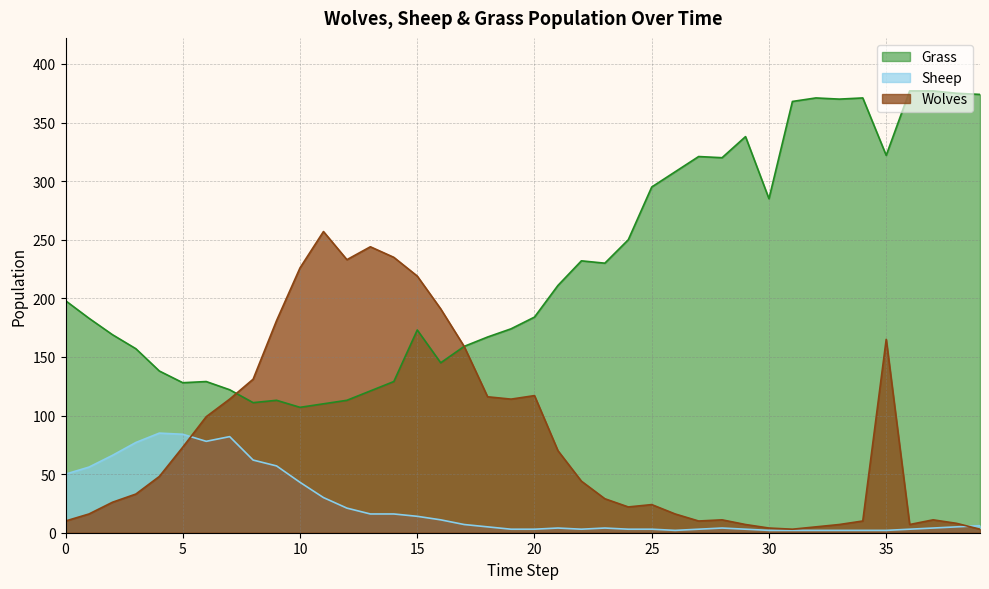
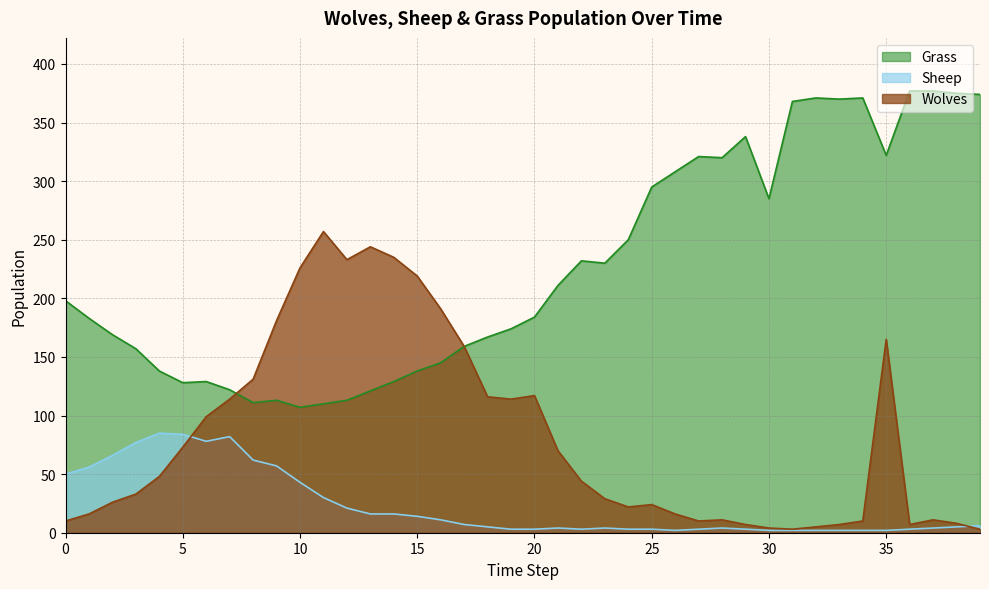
Grass, 15: 173 -> 138
